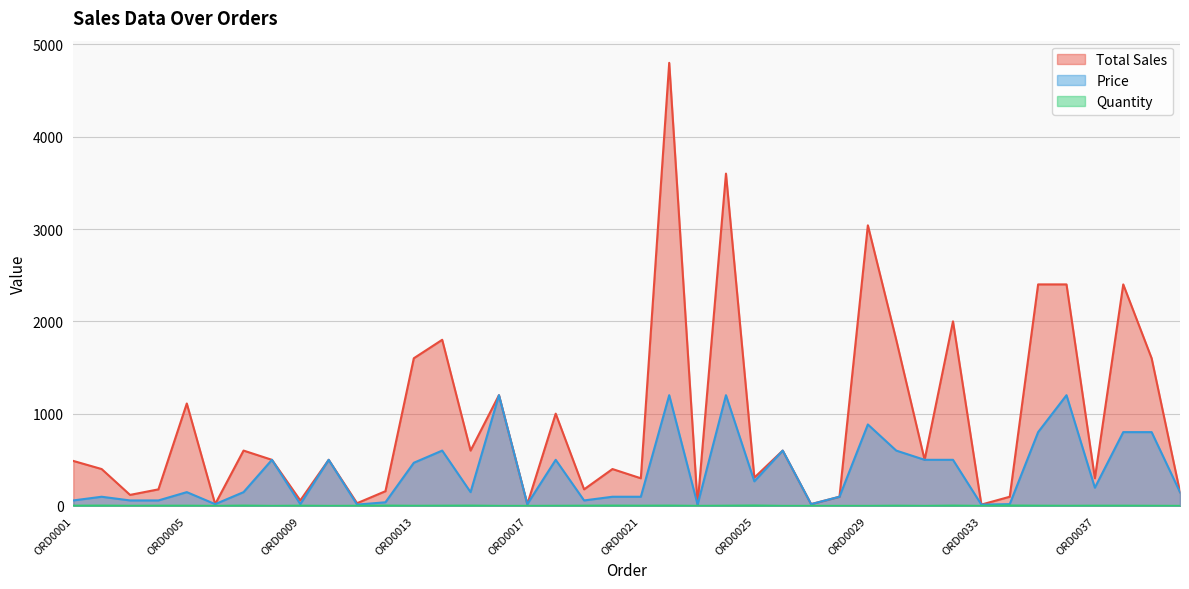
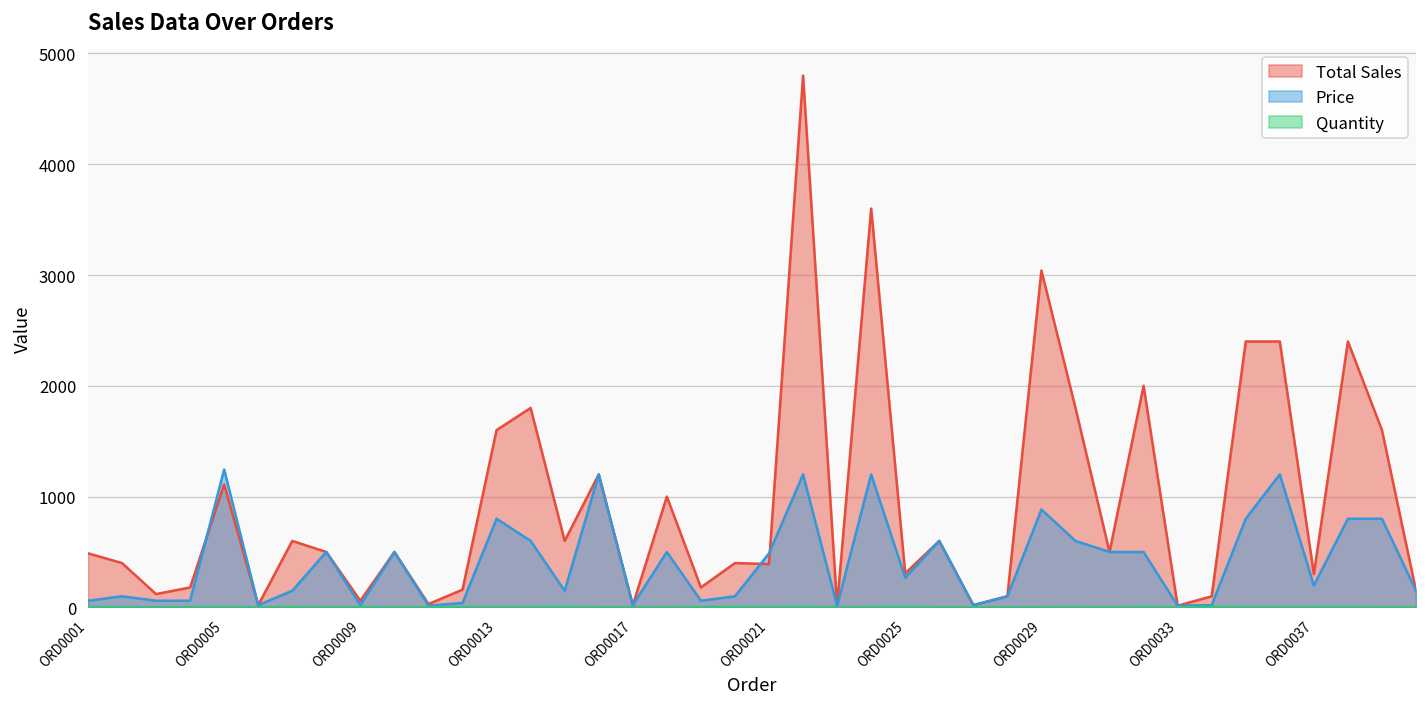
Price, ORD0005: 200 -> 1200
Price, ORD0013: 500 -> 800
Total Sales, ORD0021: 300 -> 400
Price, ORD0021: 100 -> 500
